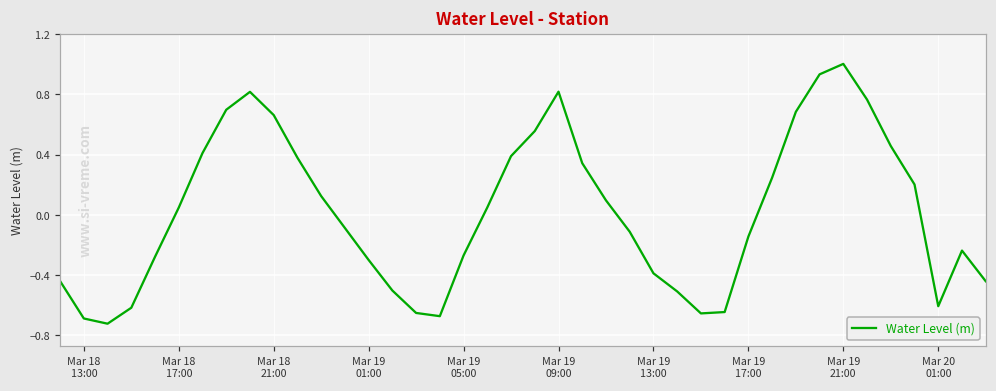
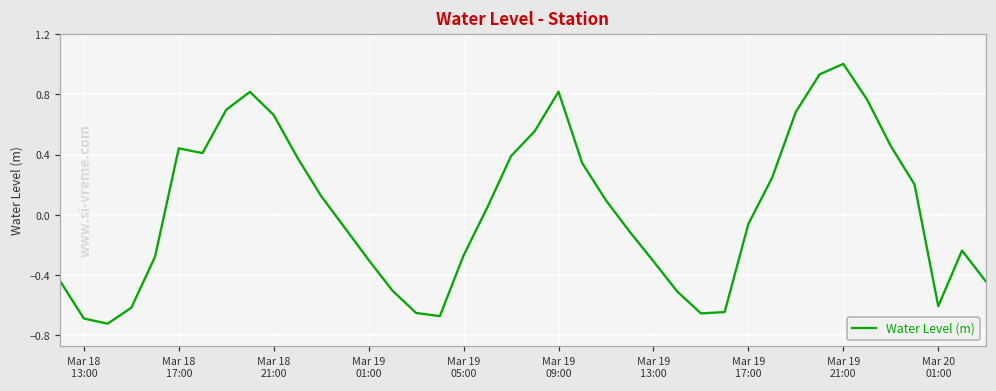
Mar 18 17:00: 0.05 -> 0.44
Mar 19 13:00: -0.39 -> -0.31
Mar 19 17:00: -0.14 -> -0.06
